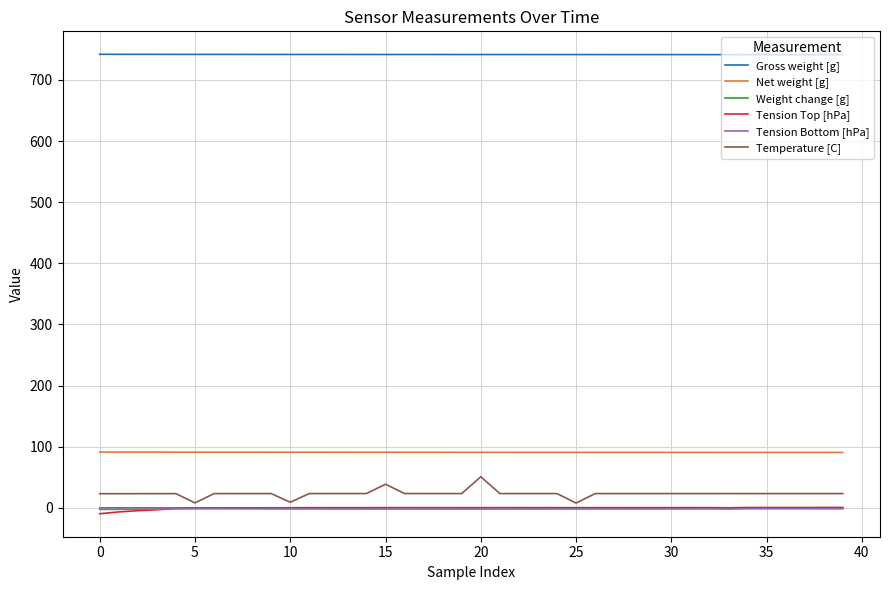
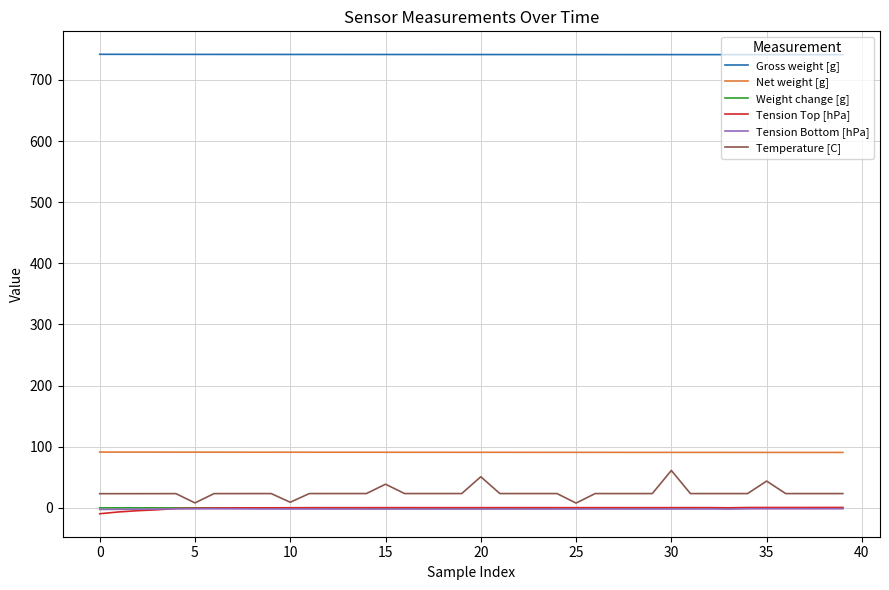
Temperature [C], 30: 20 -> 60
Temperature [C], 35: 20 -> 40
